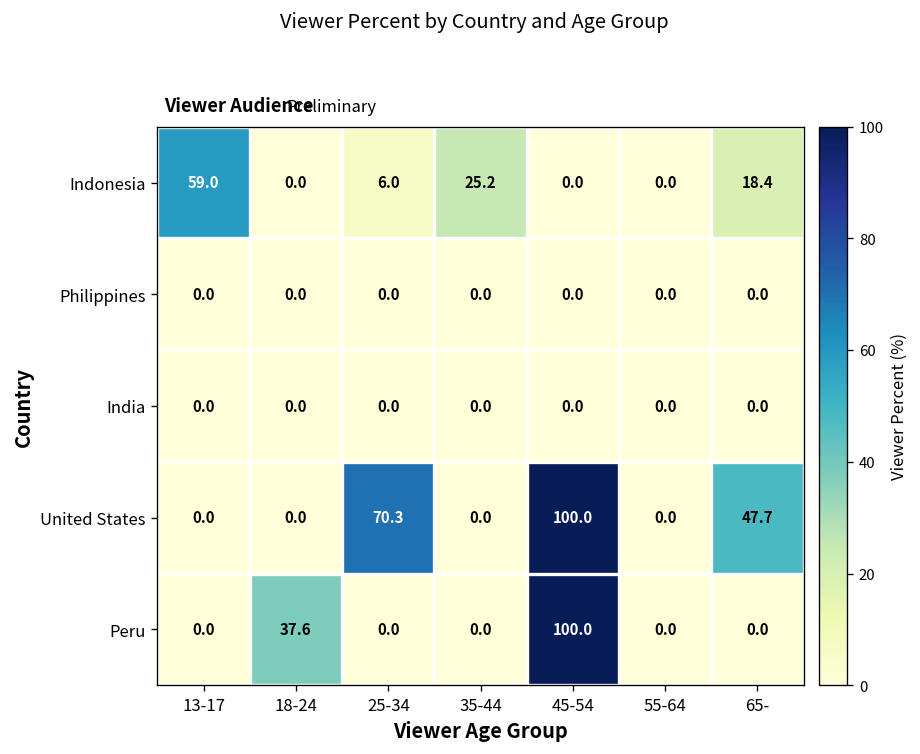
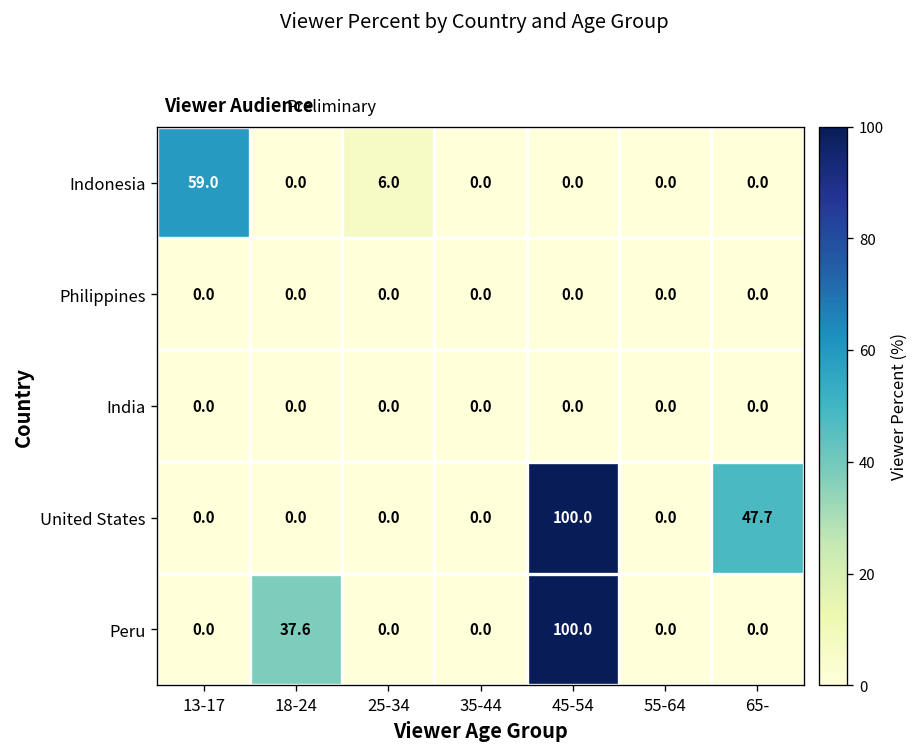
Indonesia, 35-44: 25.2 -> 0.0
Indonesia, 65-: 18.4 -> 0.0
United States, 25-34: 70.3 -> 0.0
